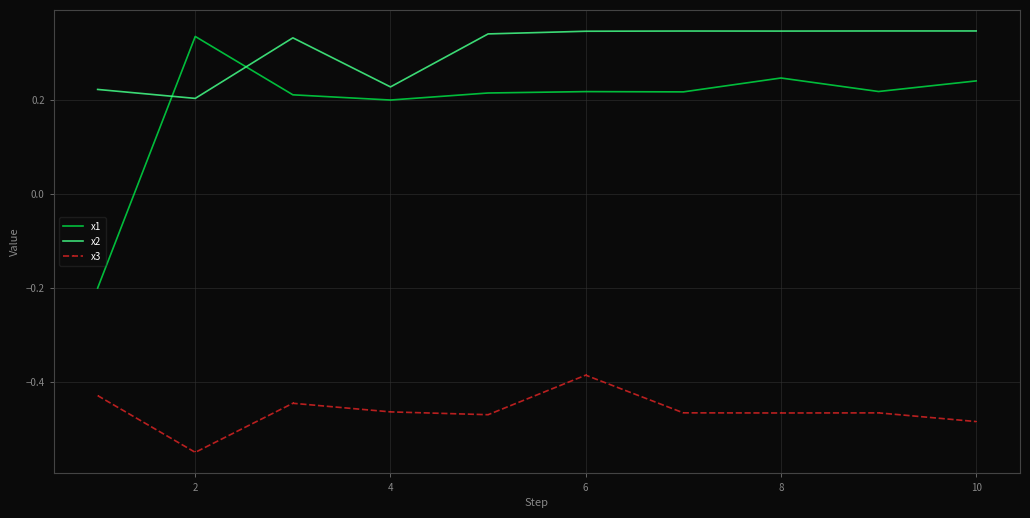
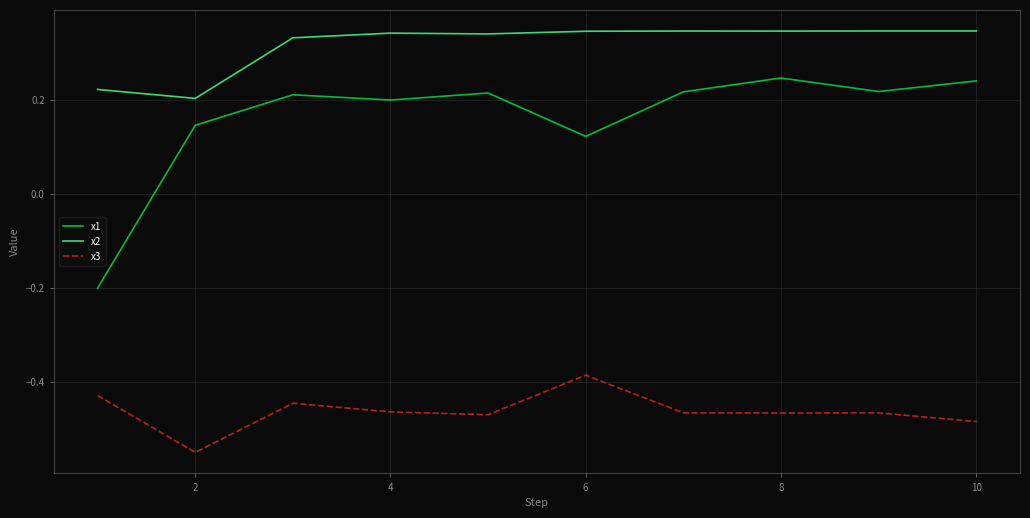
x1, 2: 0.33 -> 0.15
x2, 4: 0.23 -> 0.34
x1, 6: 0.22 -> 0.12
